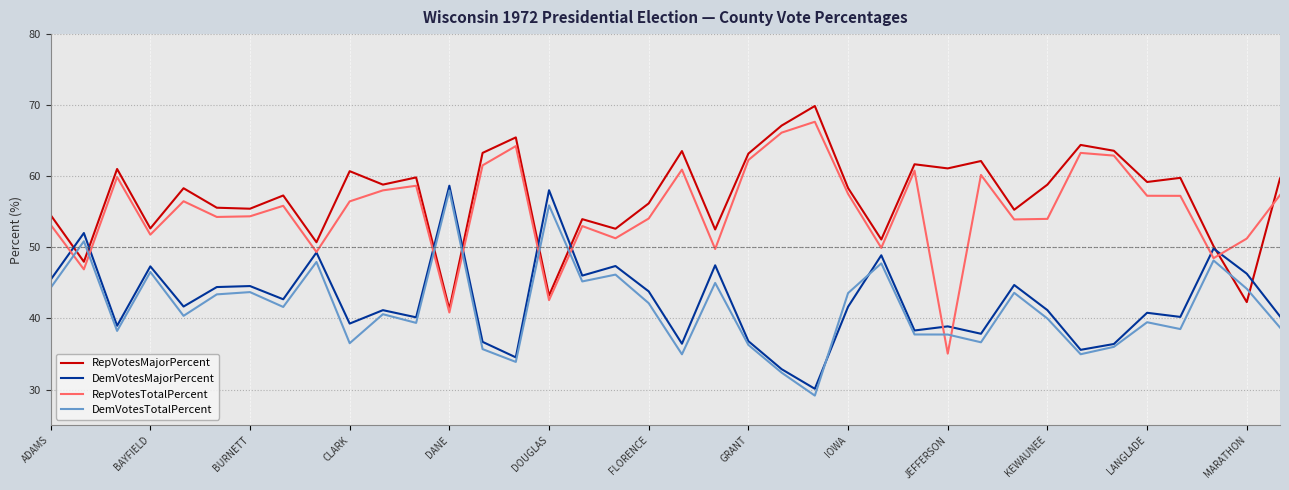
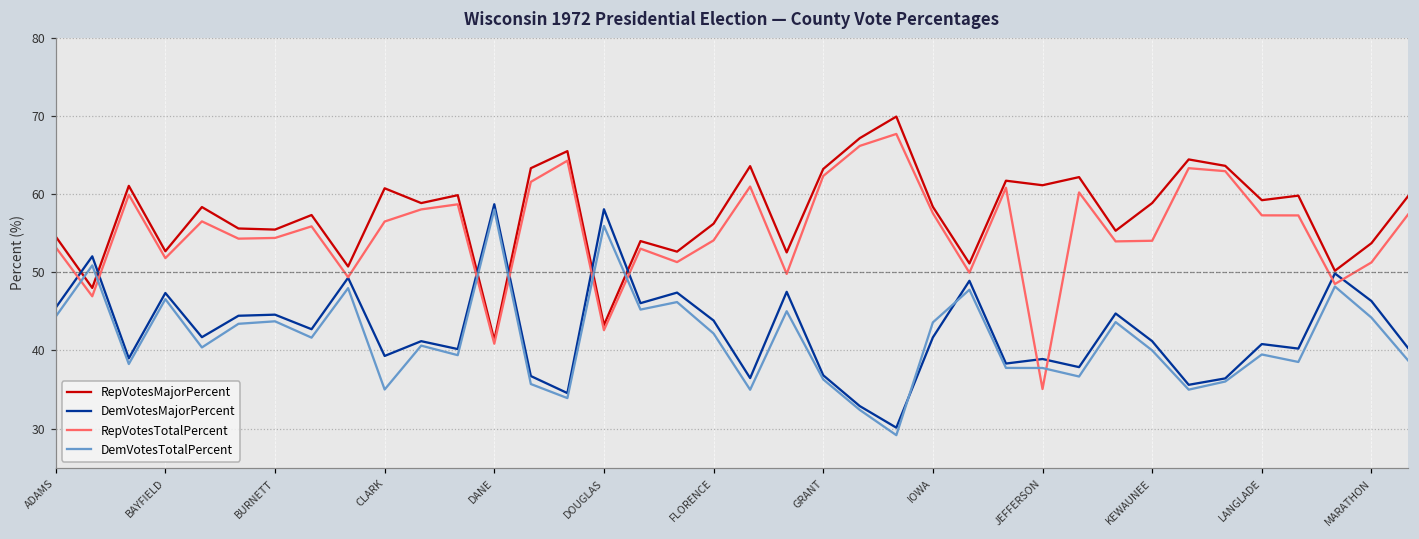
DemVotesTotalPercent, CLARK: 37 -> 35
RepVotesMajorPercent, MARATHON: 42 -> 54
